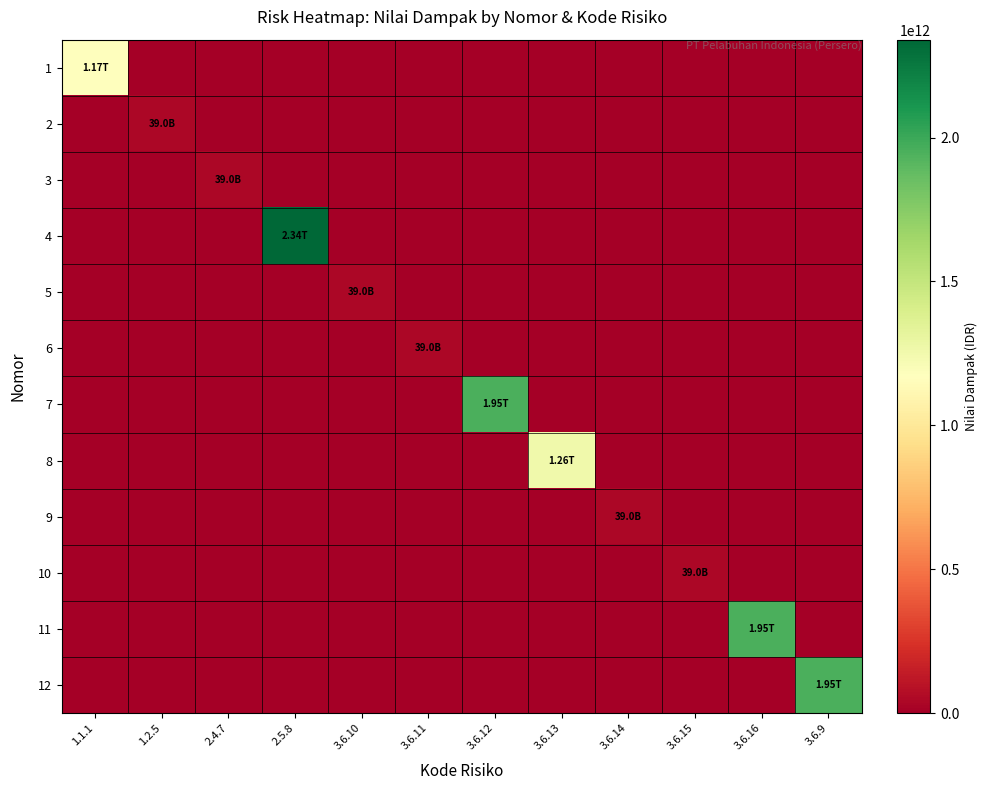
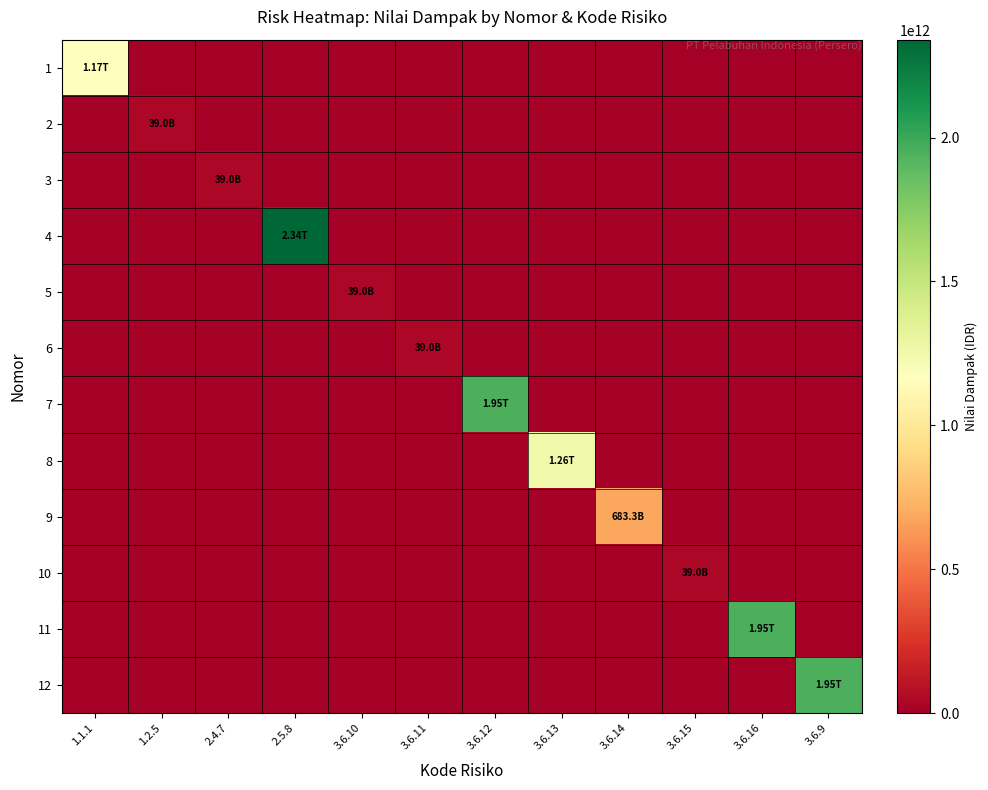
9, 3.6.14: 39.0B -> 683.3B
